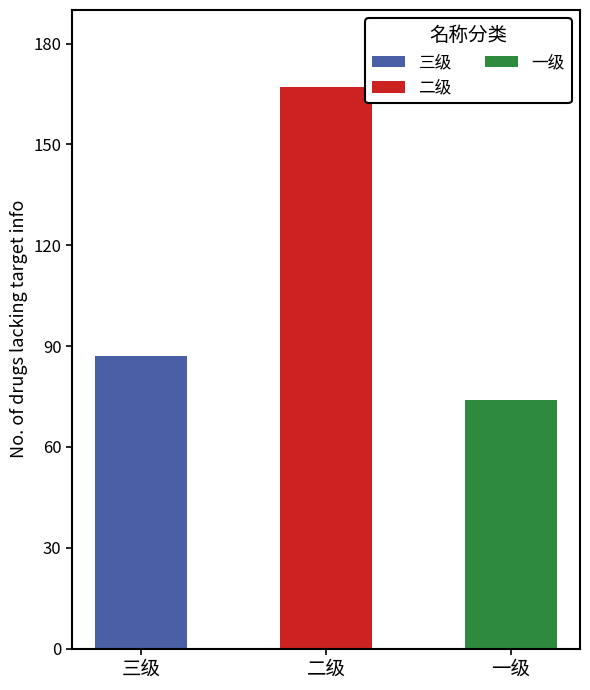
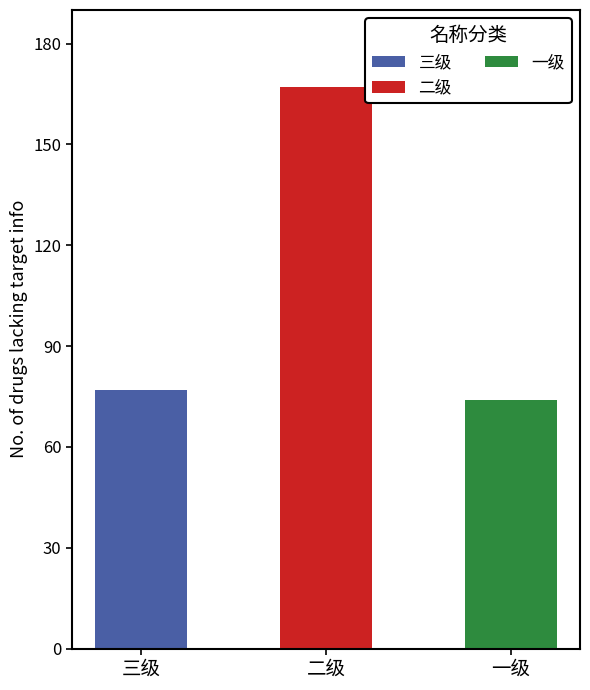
三级: 87 -> 77
